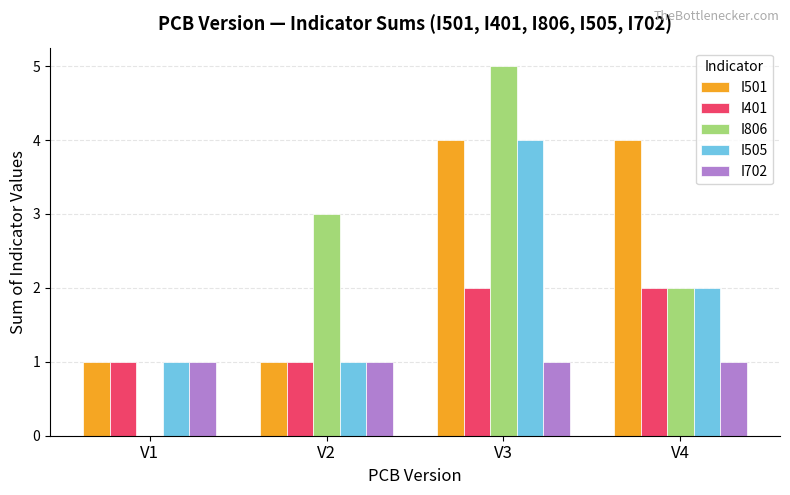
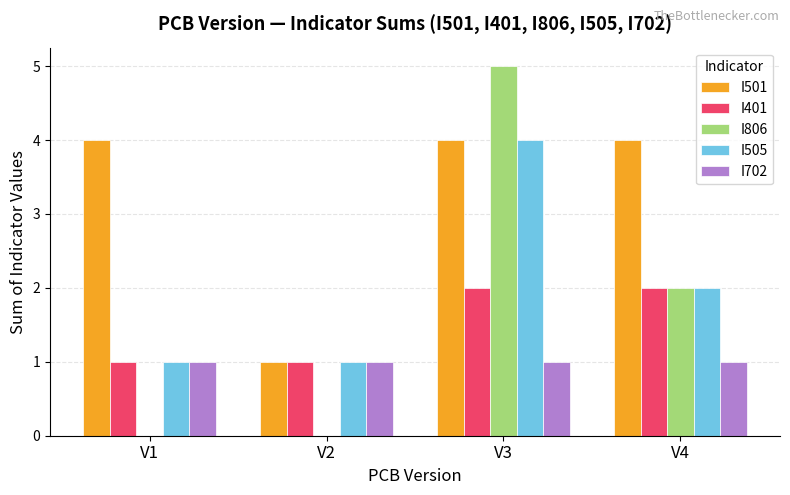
I501, V1: 1 -> 4
I806, V2: 3 -> 0
